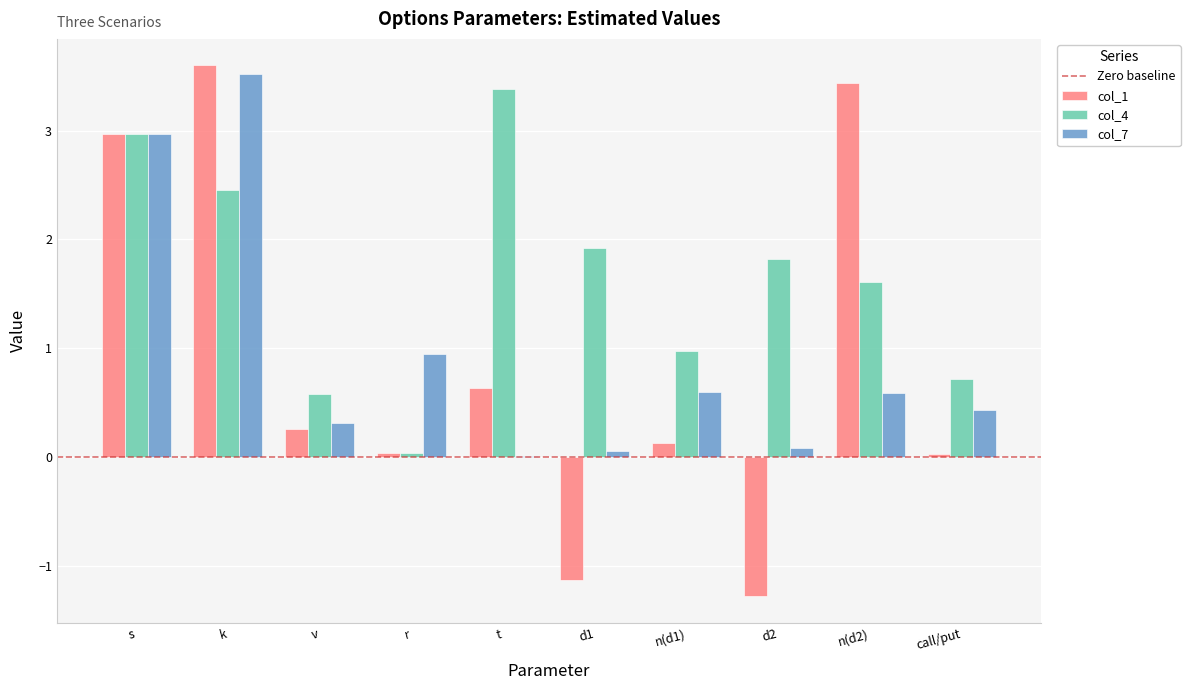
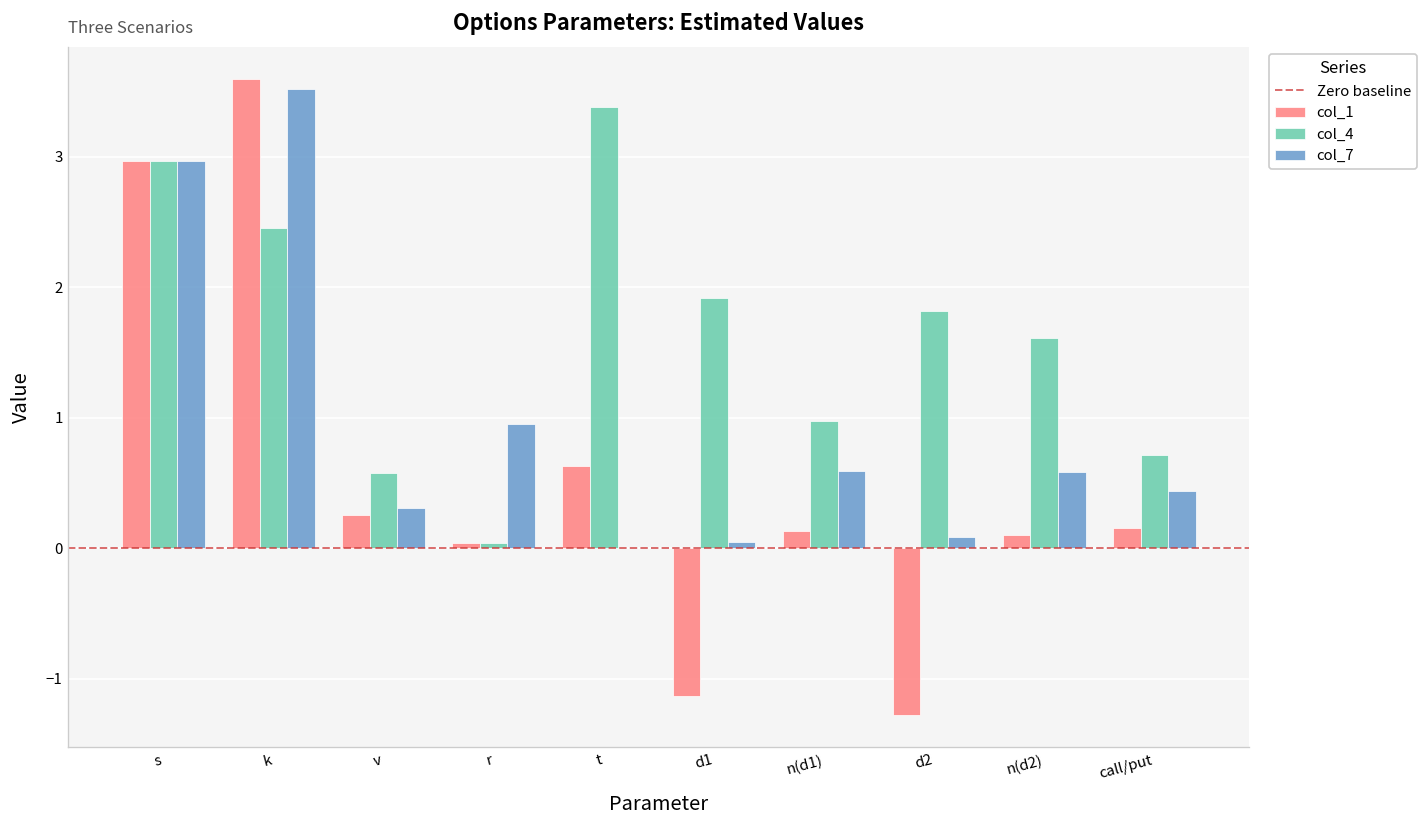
col_1, n(d2): 3.44 -> 0.10
col_1, call/put: 0.03 -> 0.15
